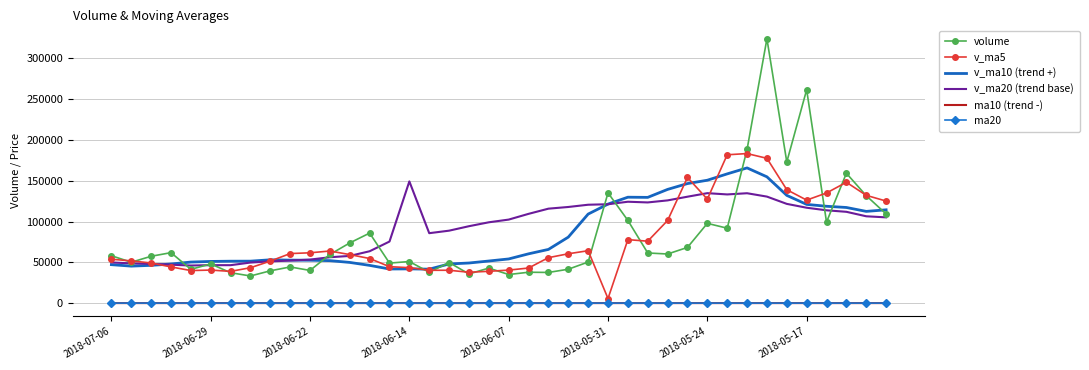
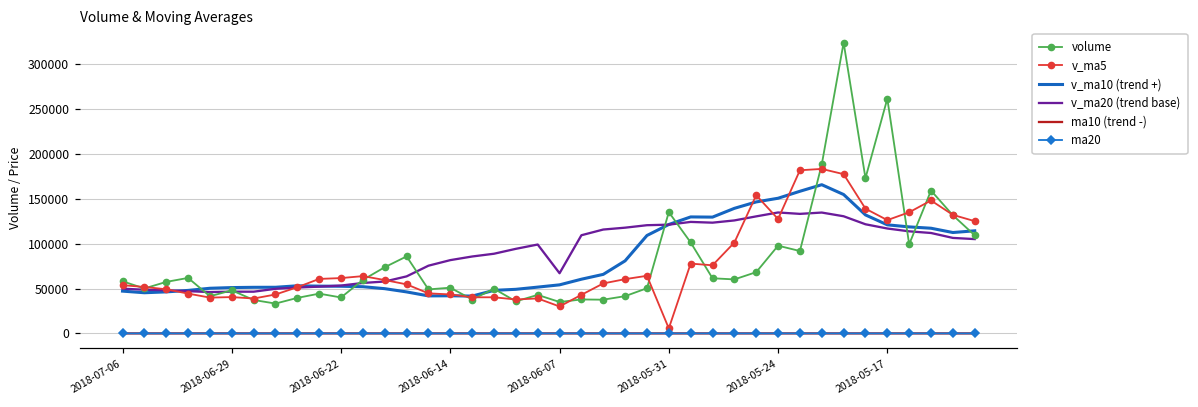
v_ma20 (trend base), 2018-06-14: 150000 -> 80000
v_ma5, 2018-06-07: 40000 -> 30000
v_ma20 (trend base), 2018-06-07: 100000 -> 70000
